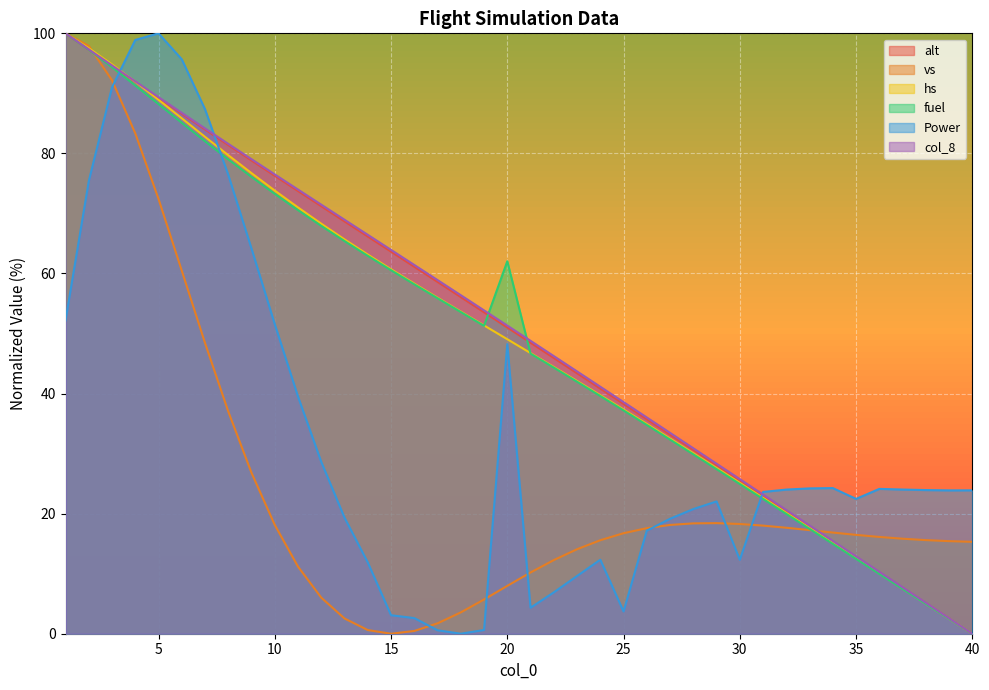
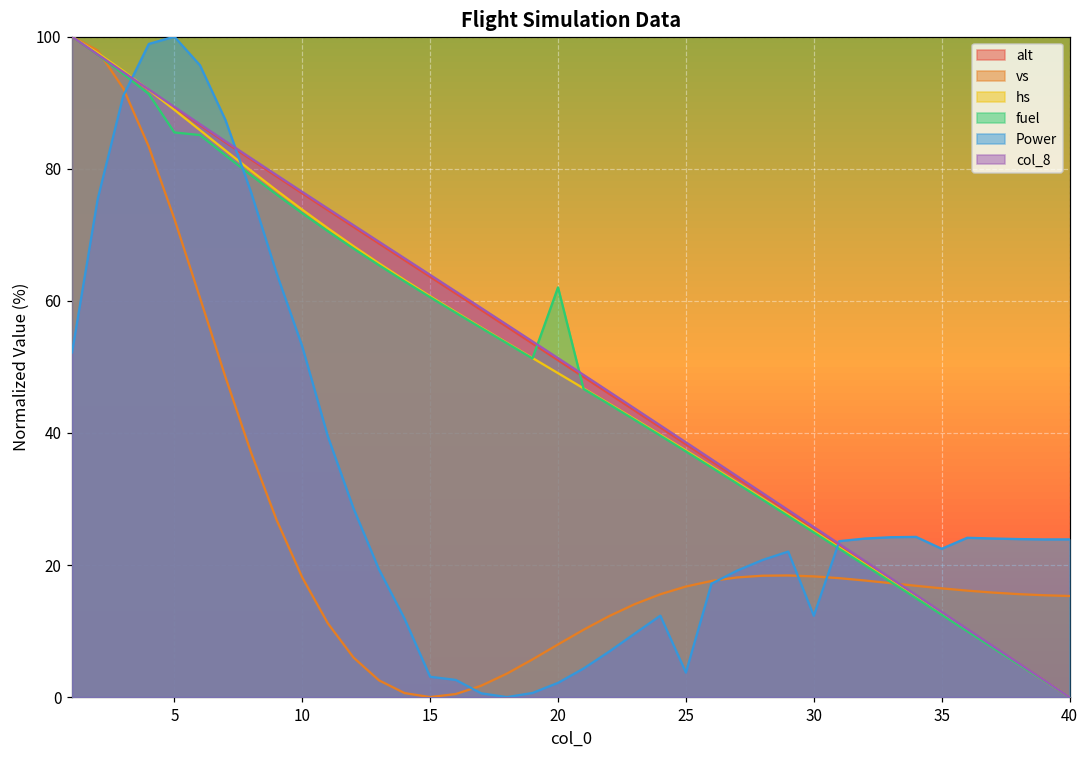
fuel, 5: 88 -> 85
Power, 10: 52 -> 53
Power, 20: 48 -> 2
